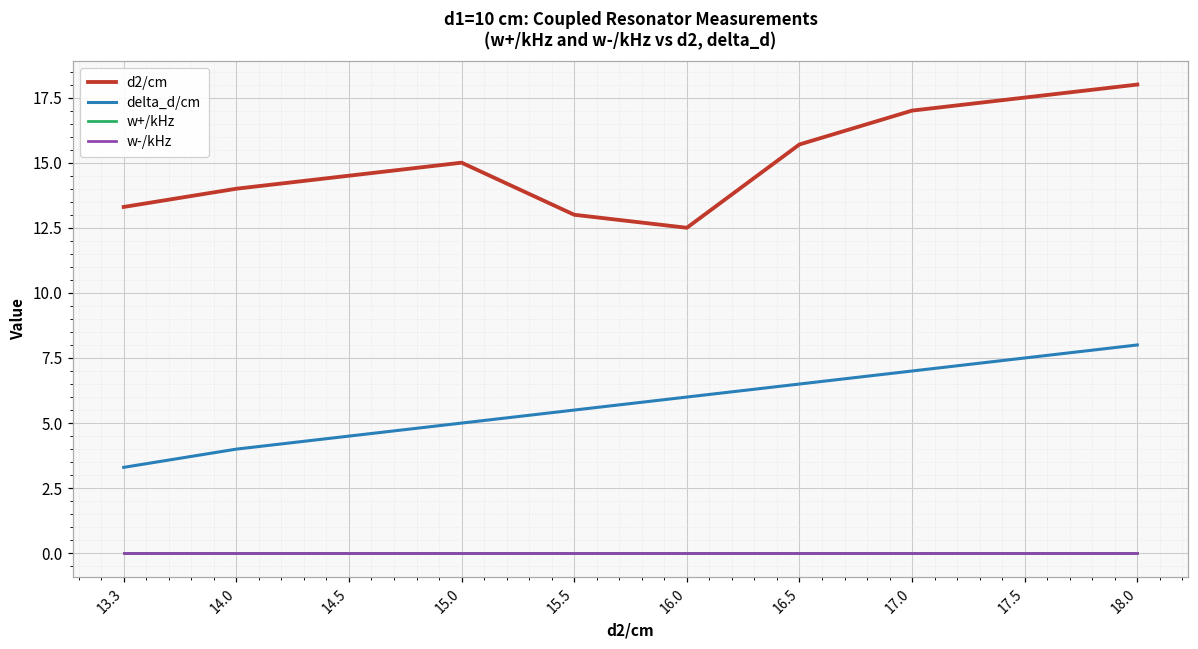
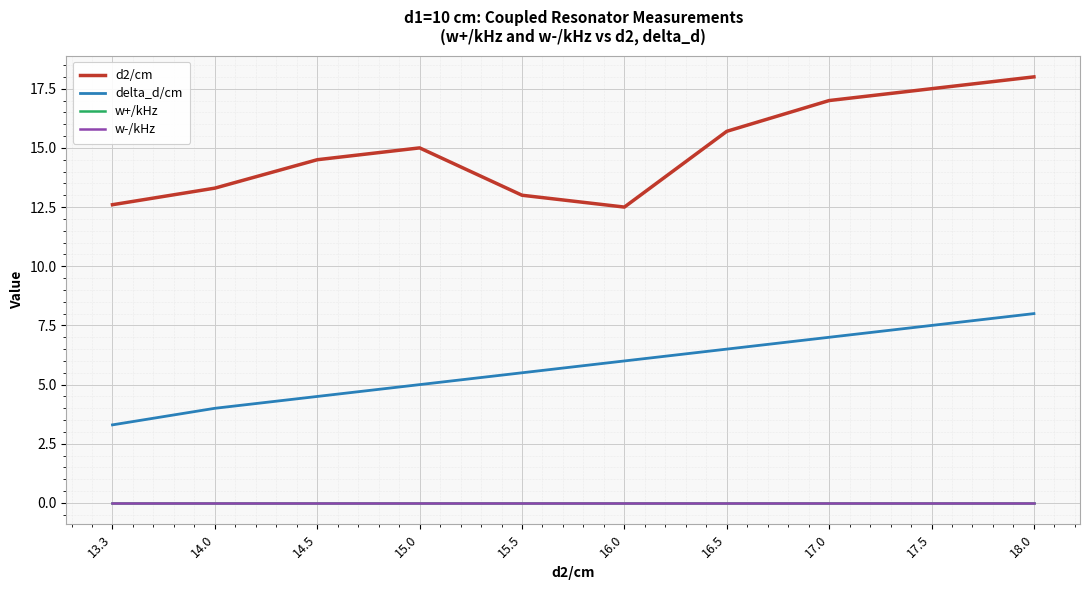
d2/cm, 13.3: 13.3 -> 12.6
d2/cm, 14.0: 14.0 -> 13.3
